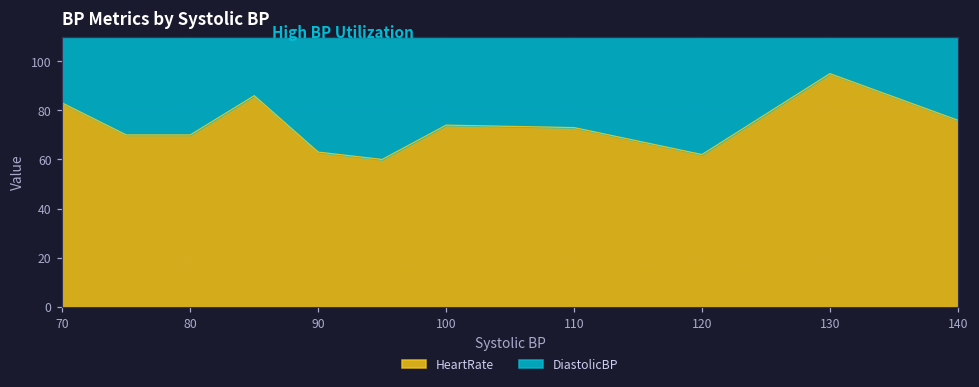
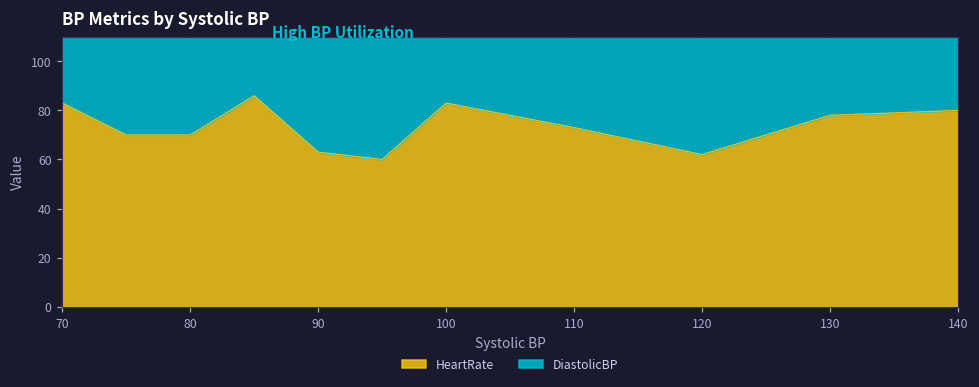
HeartRate, 100: 74 -> 83
HeartRate, 130: 95 -> 78
HeartRate, 140: 76 -> 80
